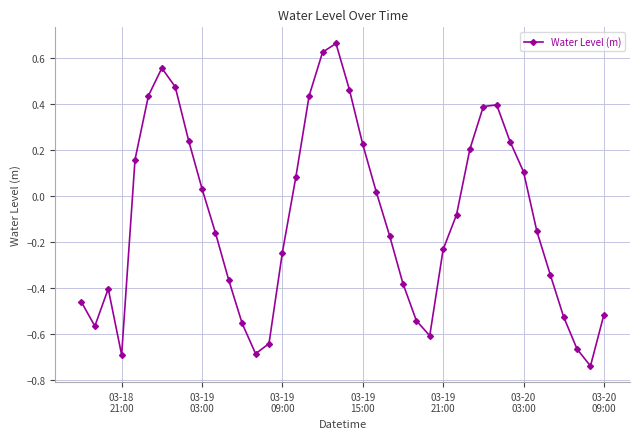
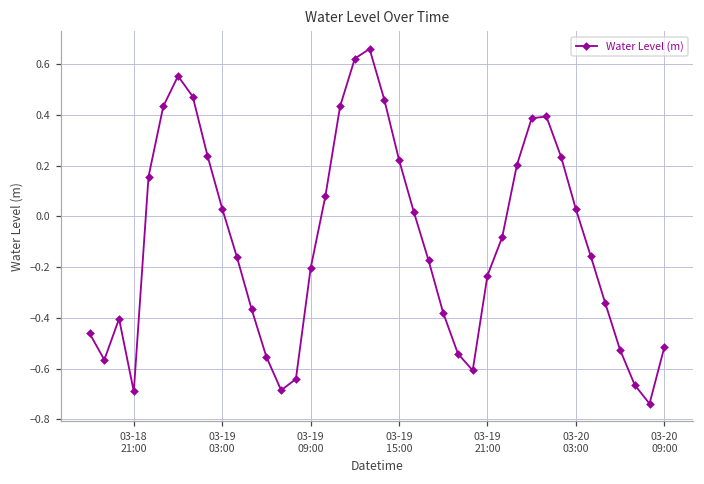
03-19 09:00: -0.25 -> -0.20
03-20 03:00: 0.10 -> 0.03
